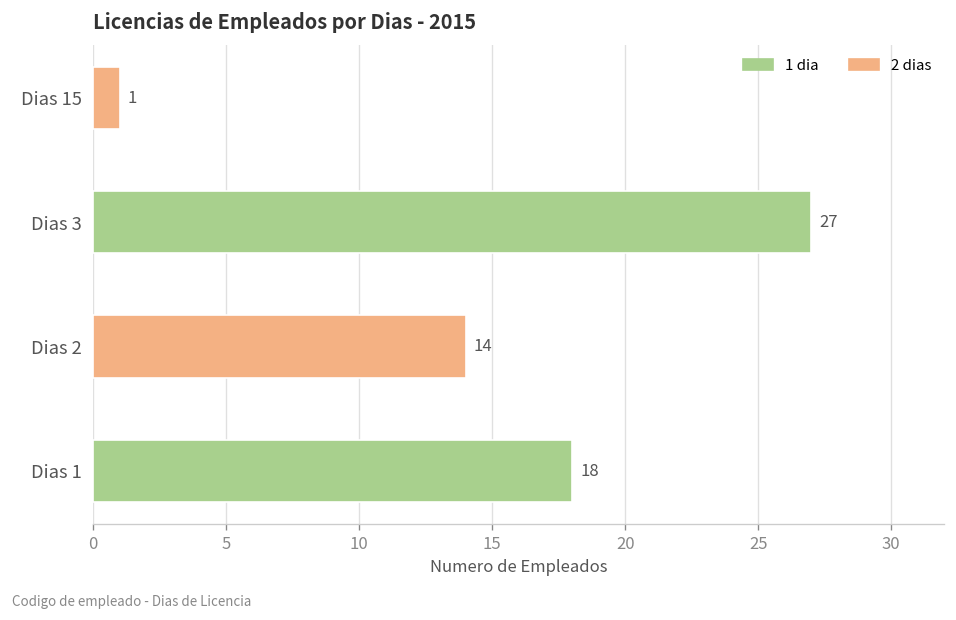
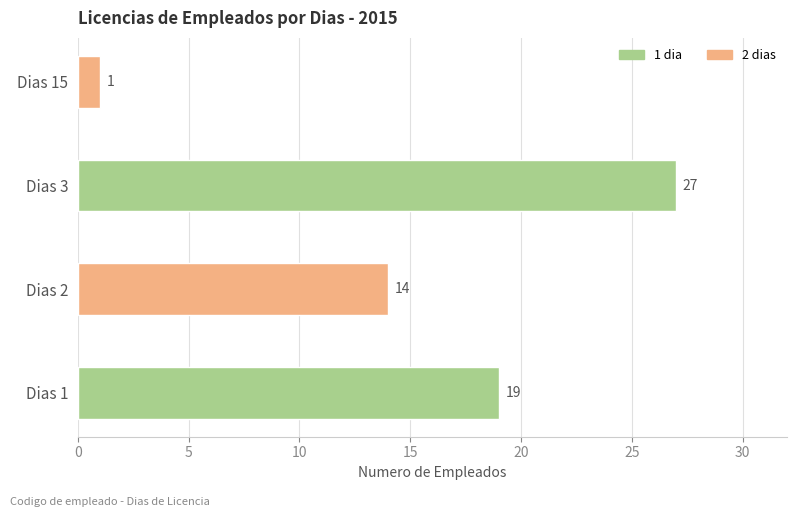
Dias 1: 18 -> 19
